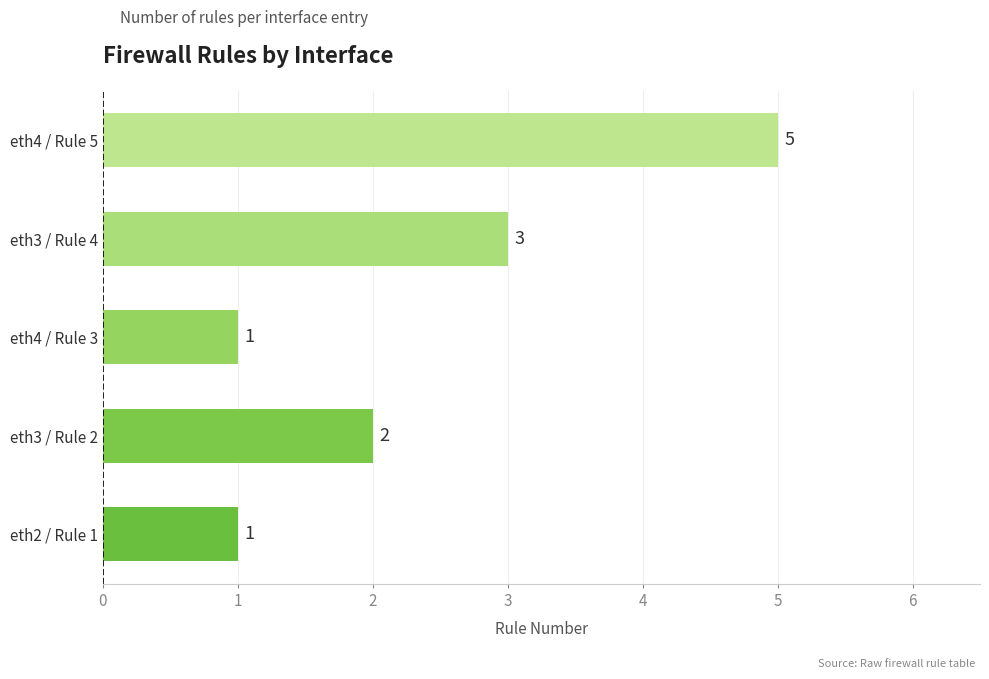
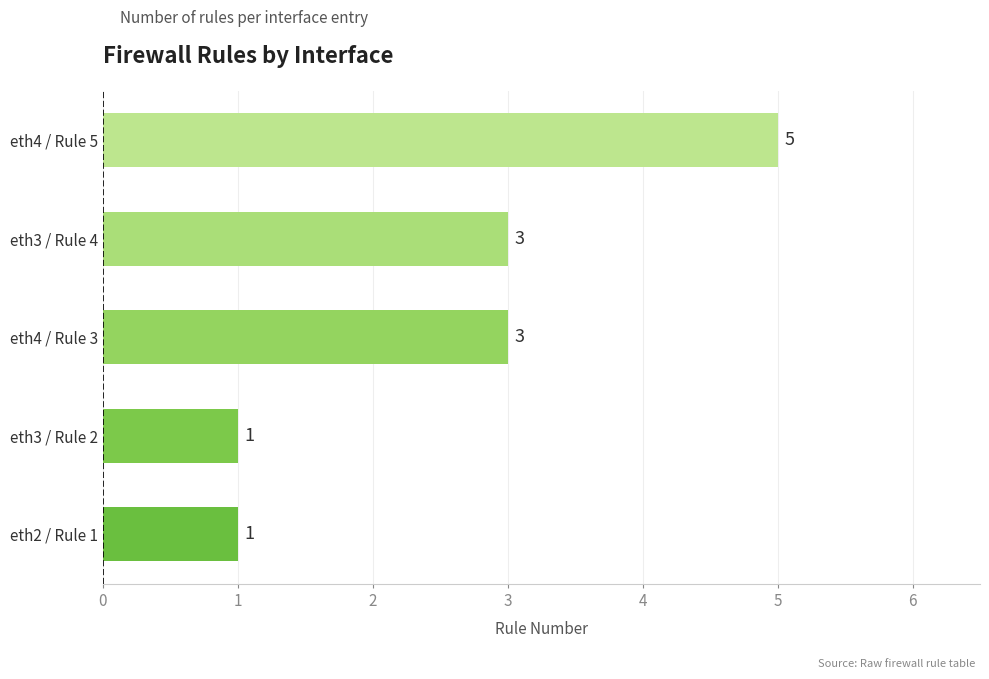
eth4 / Rule 3: 1 -> 3
eth3 / Rule 2: 2 -> 1
